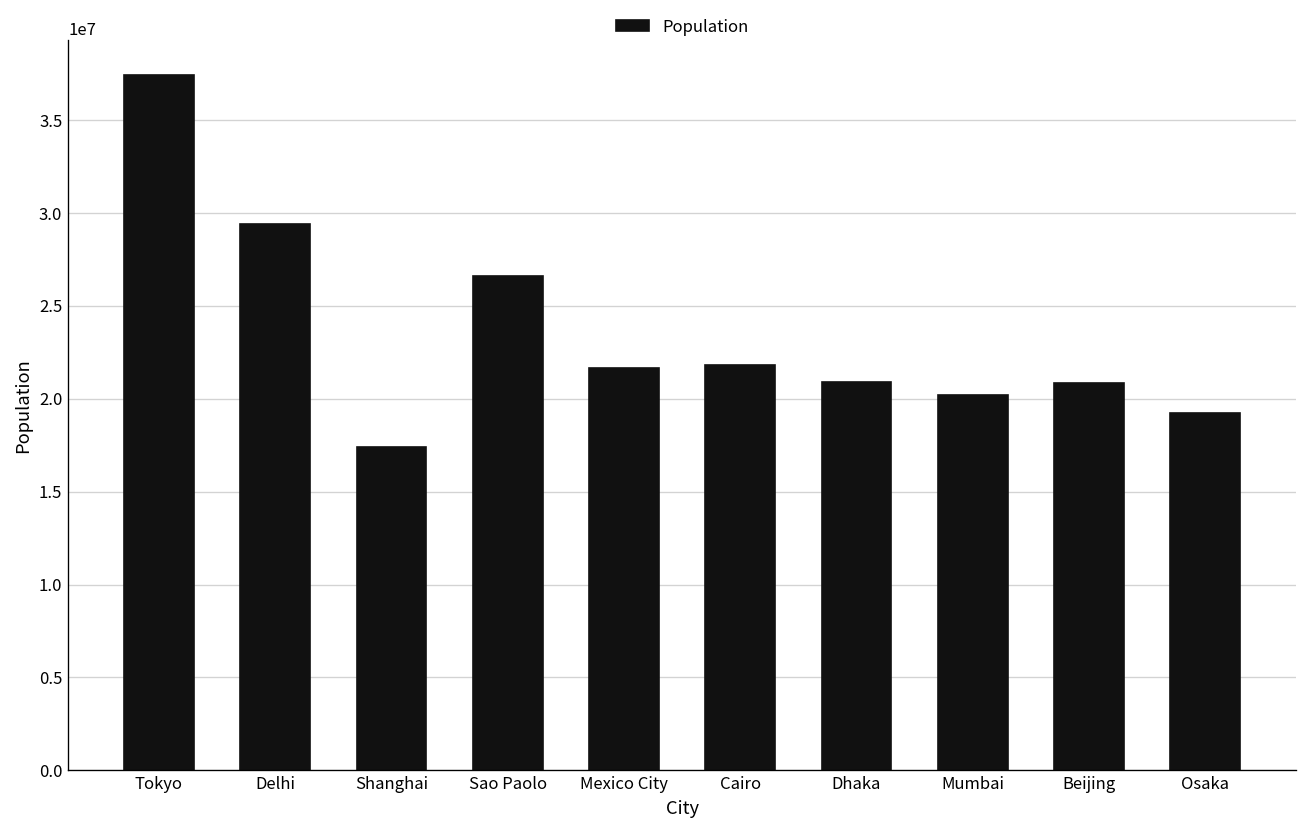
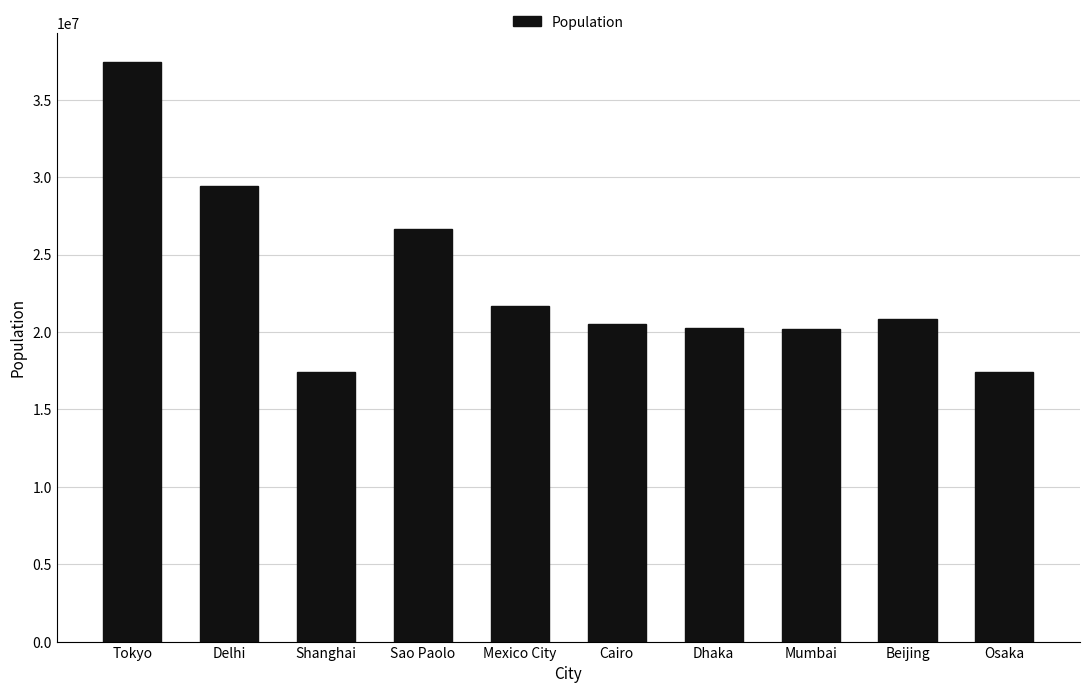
Cairo: 21800000 -> 20500000
Dhaka: 20900000 -> 20300000
Osaka: 19200000 -> 17400000
